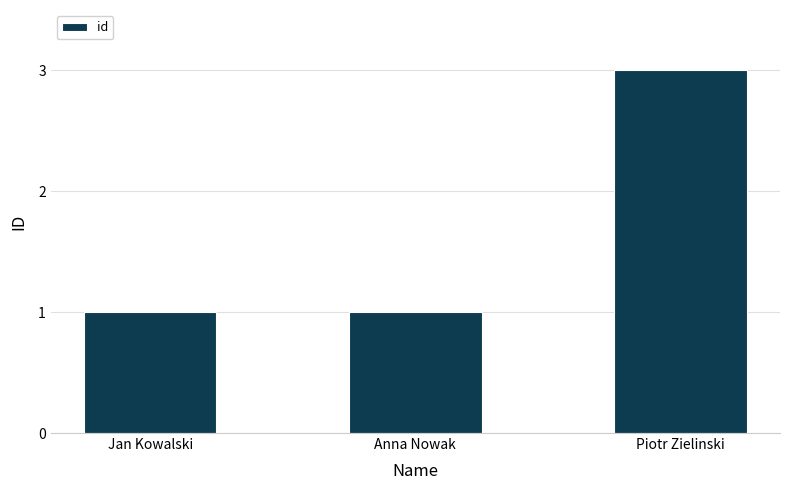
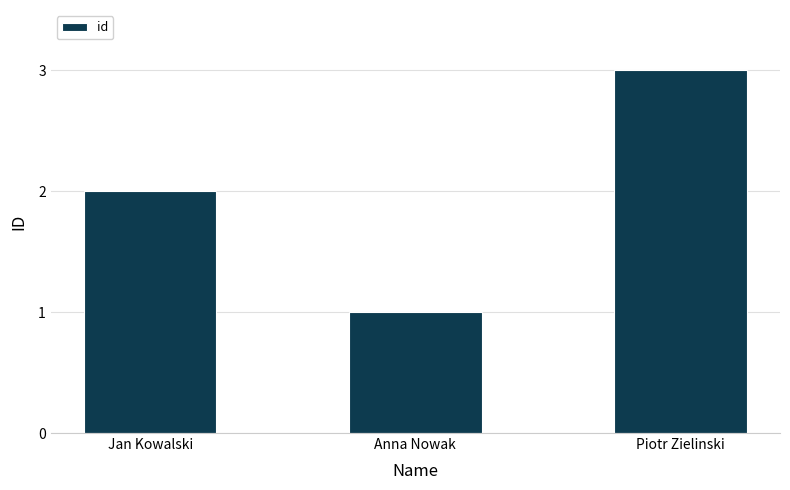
Jan Kowalski: 1 -> 2
